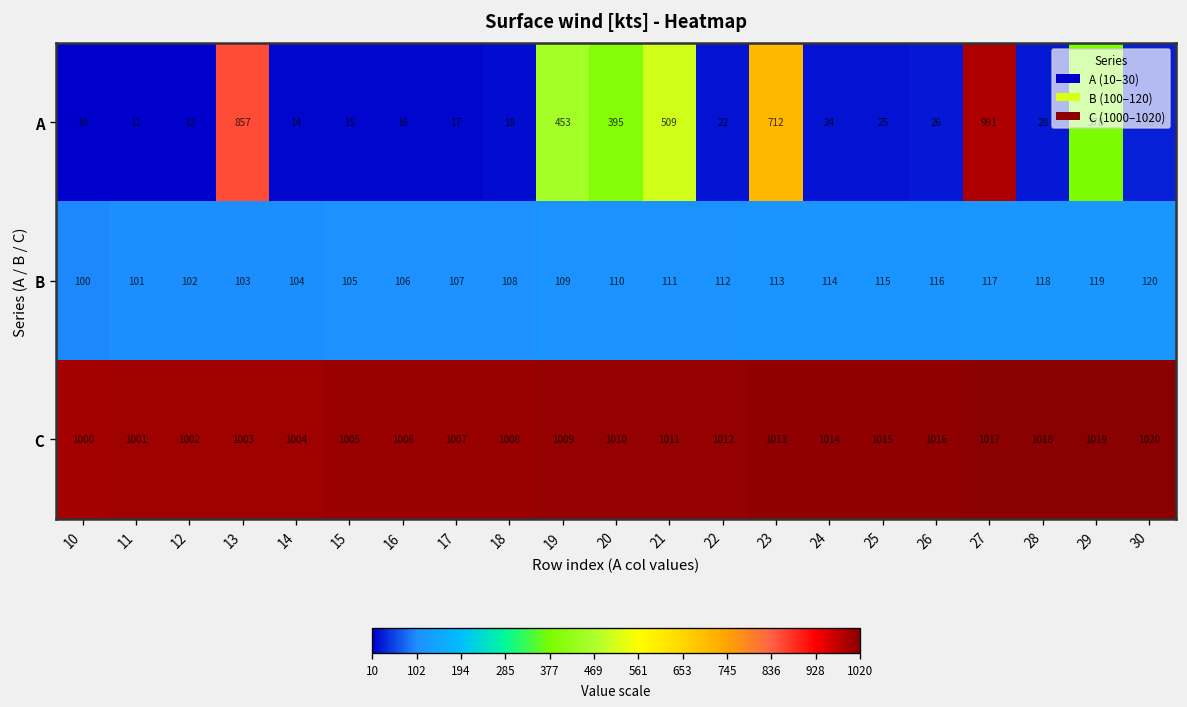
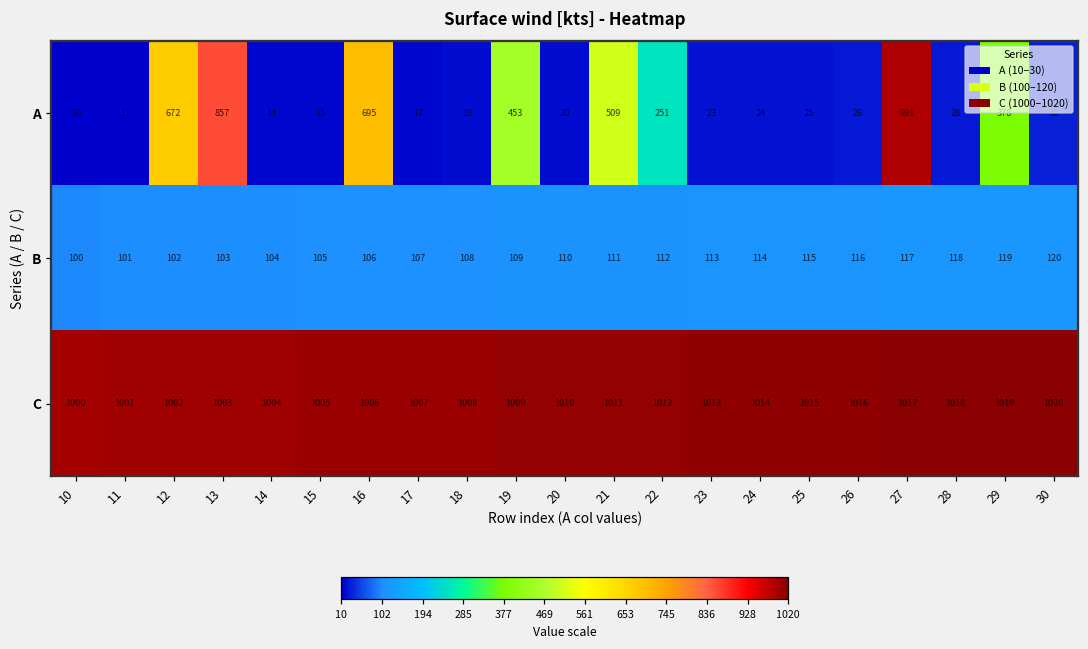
A, 12: 12 -> 672
A, 16: 16 -> 695
A, 20: 395 -> 20
A, 22: 22 -> 251
A, 23: 712 -> 23
